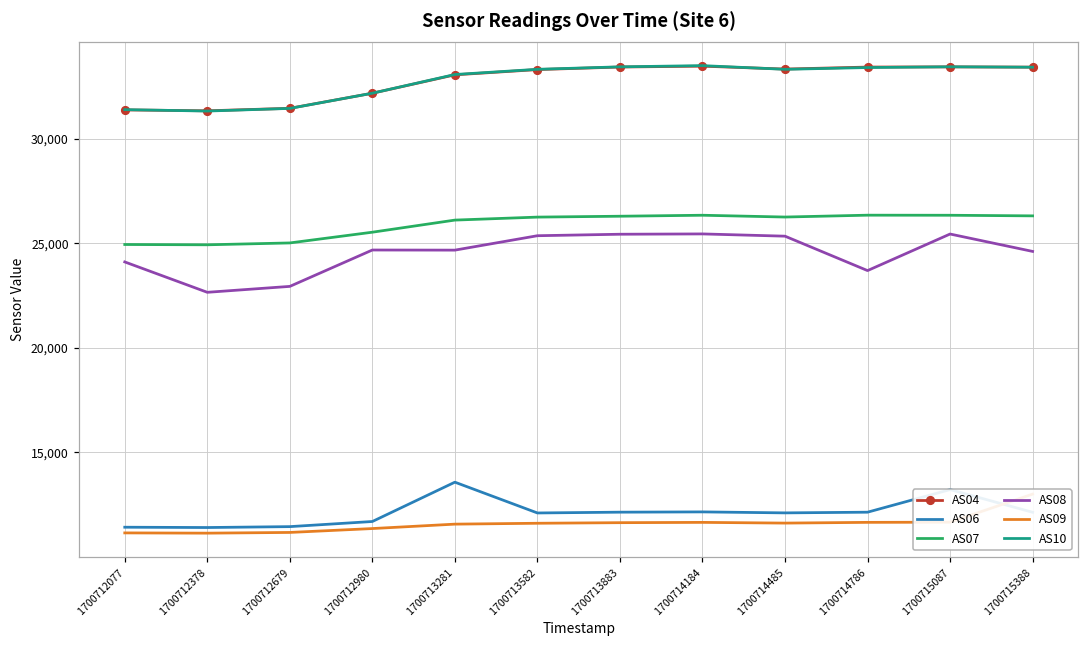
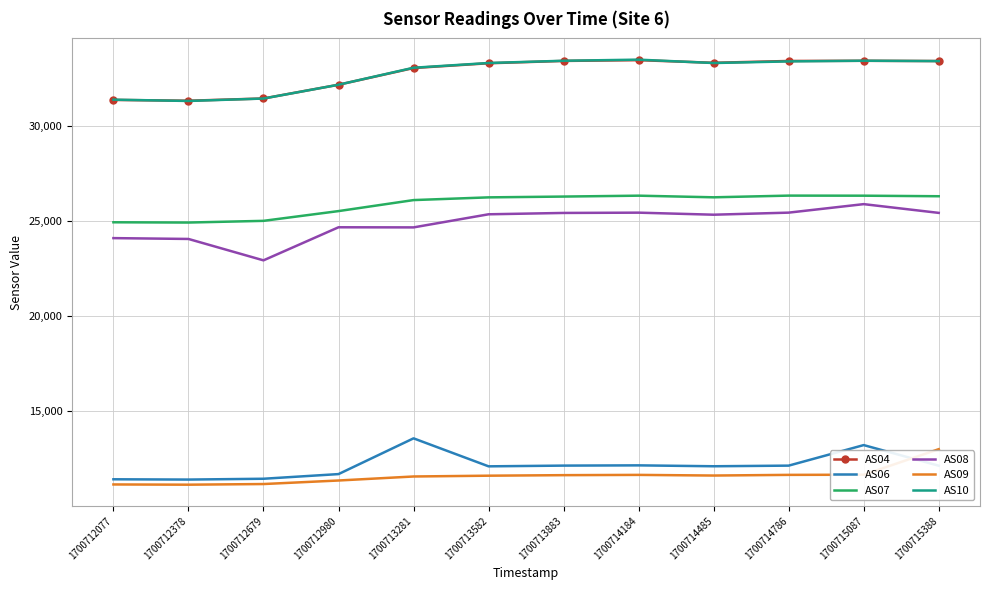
AS08, 1700712378: 22,700 -> 24,100
AS08, 1700714786: 23,700 -> 25,400
AS08, 1700715087: 25,400 -> 25,900
AS08, 1700715388: 24,600 -> 25,400
